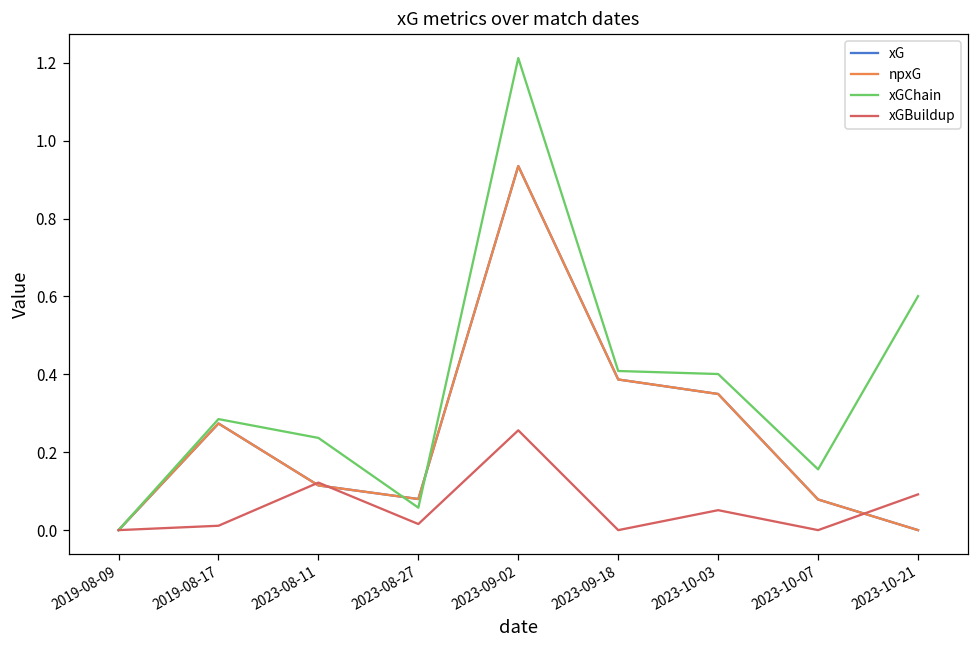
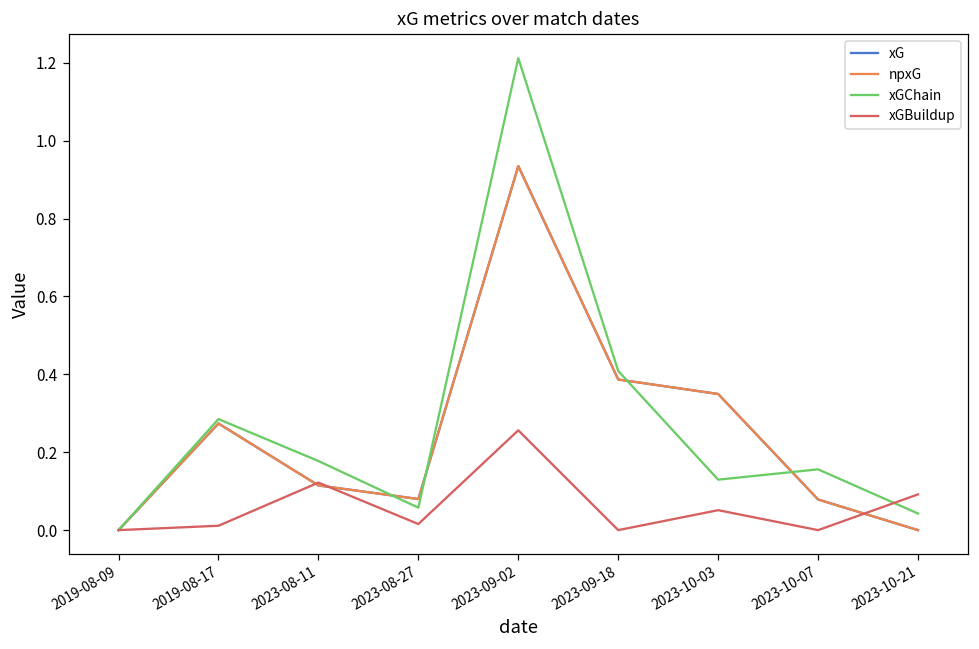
xGChain, 2023-08-11: 0.24 -> 0.18
xGChain, 2023-10-03: 0.40 -> 0.13
xGChain, 2023-10-21: 0.60 -> 0.04
